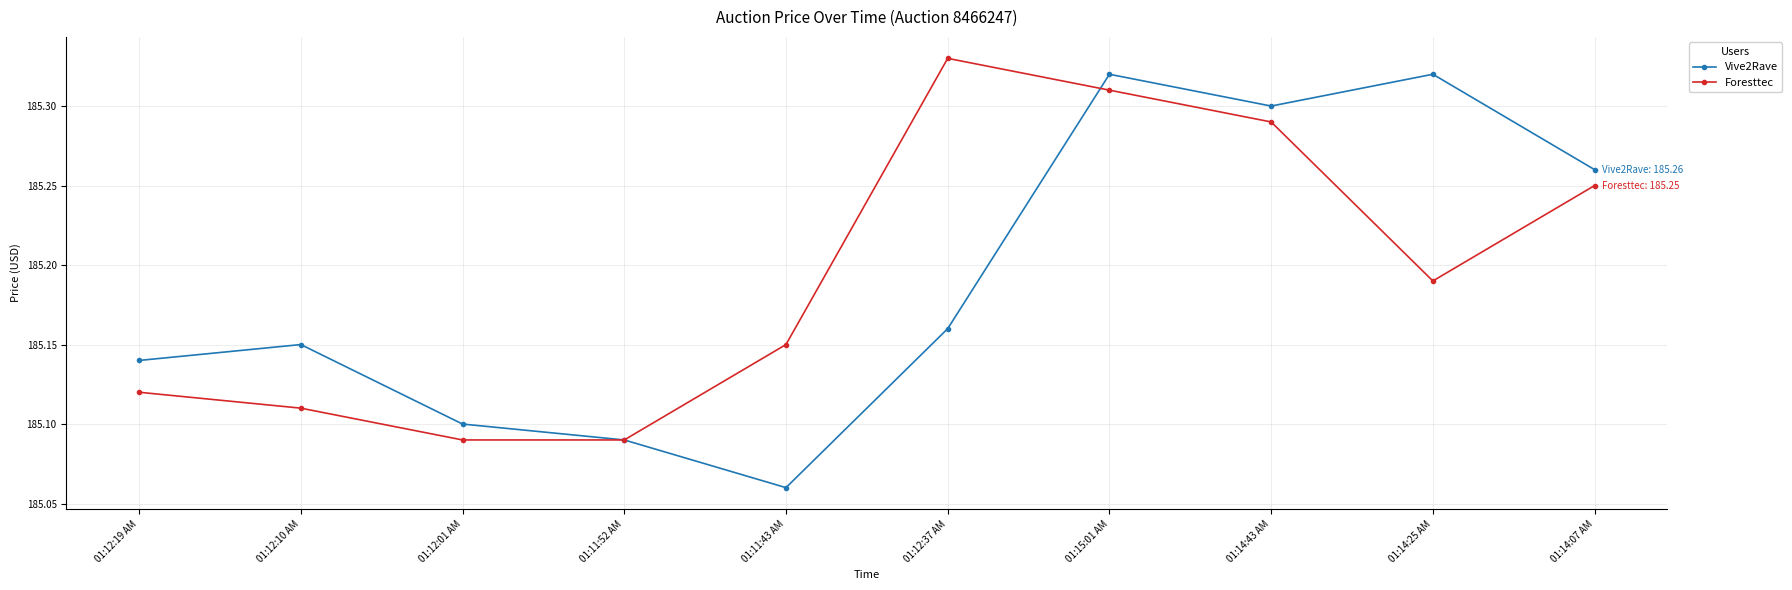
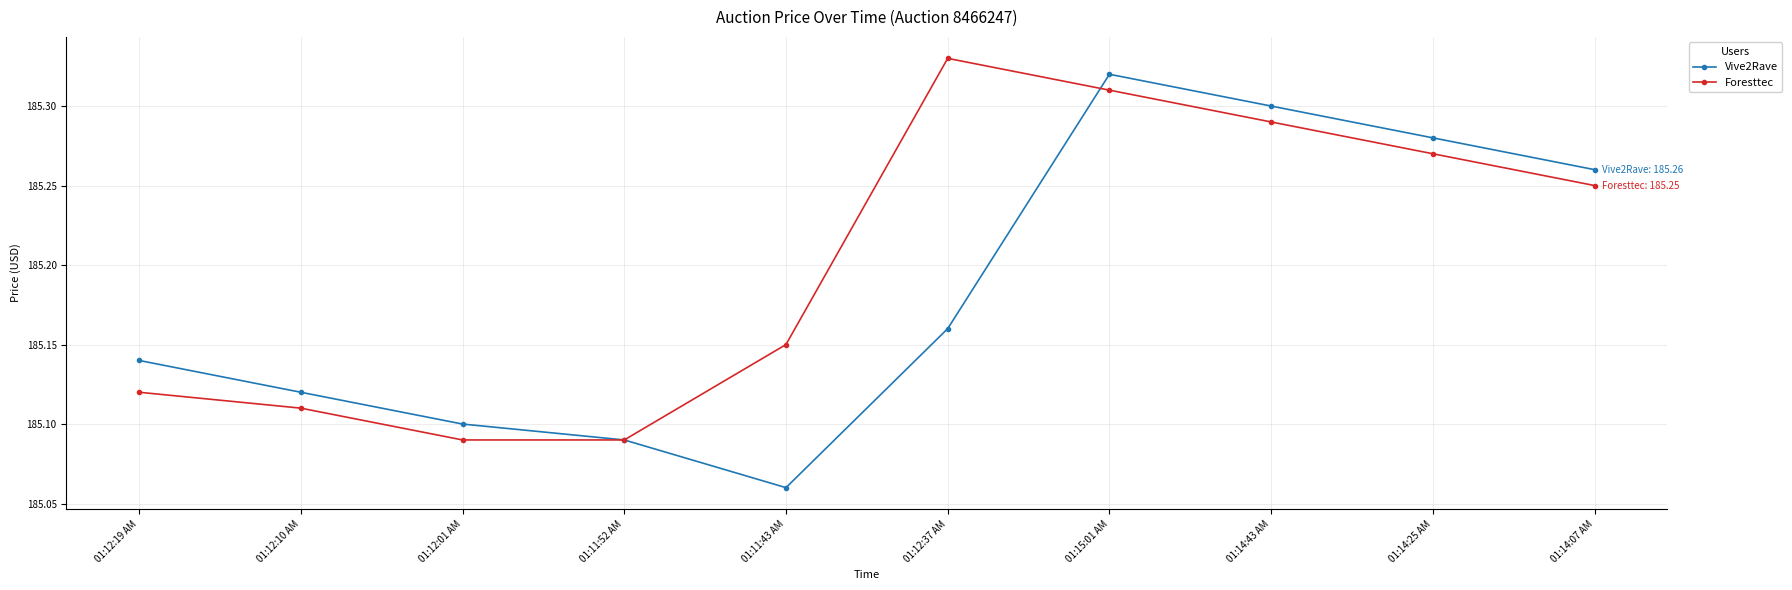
Vive2Rave, 01:12:10 AM: 185.15 -> 185.12
Vive2Rave, 01:14:25 AM: 185.32 -> 185.28
Foresttec, 01:14:25 AM: 185.19 -> 185.27
